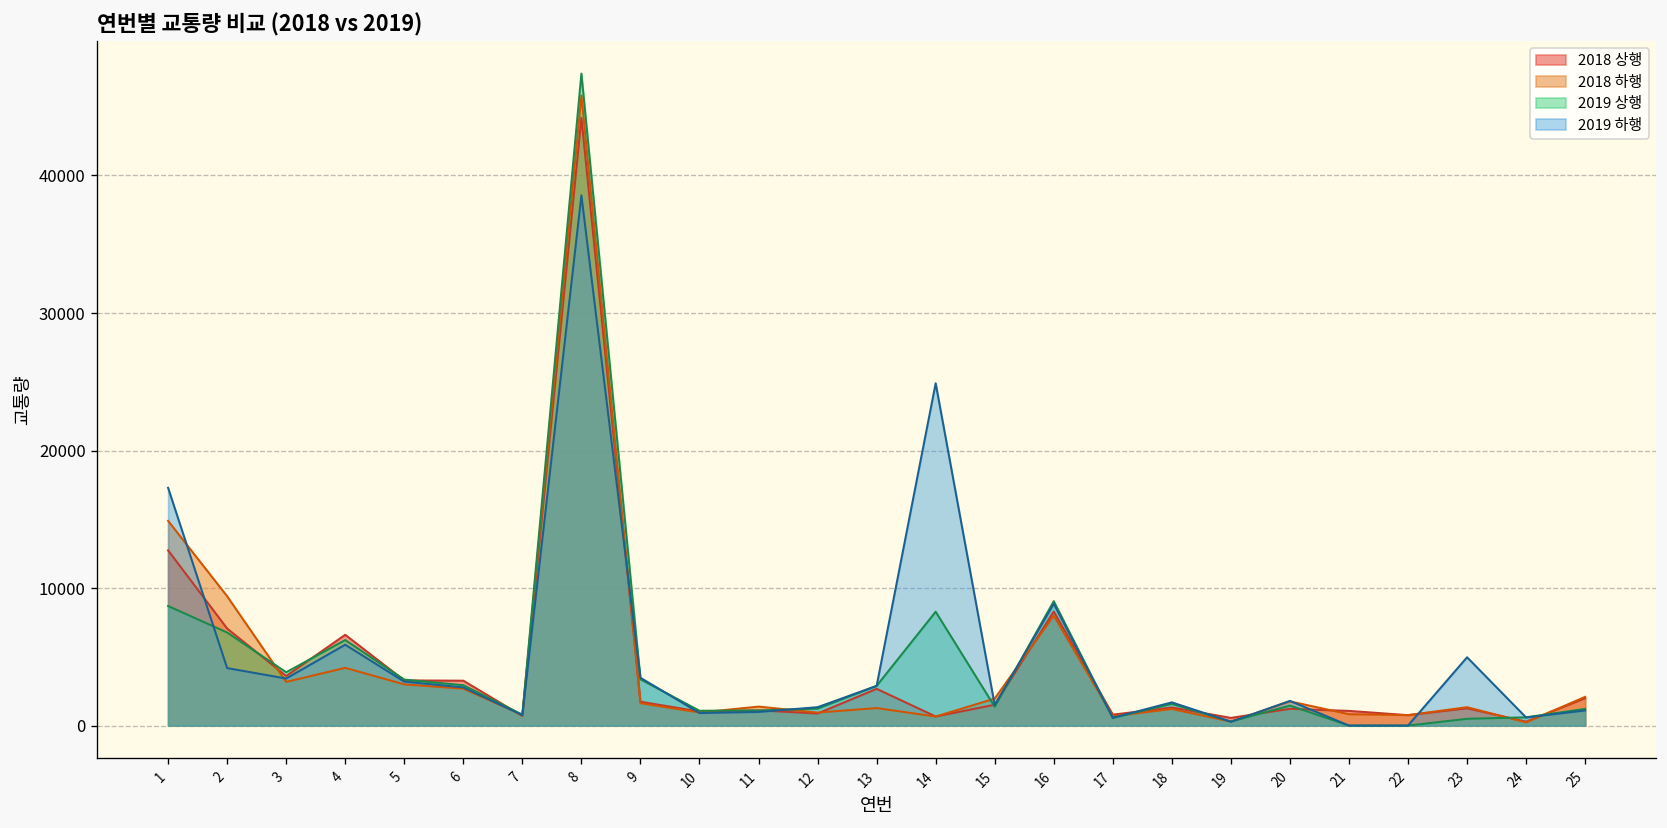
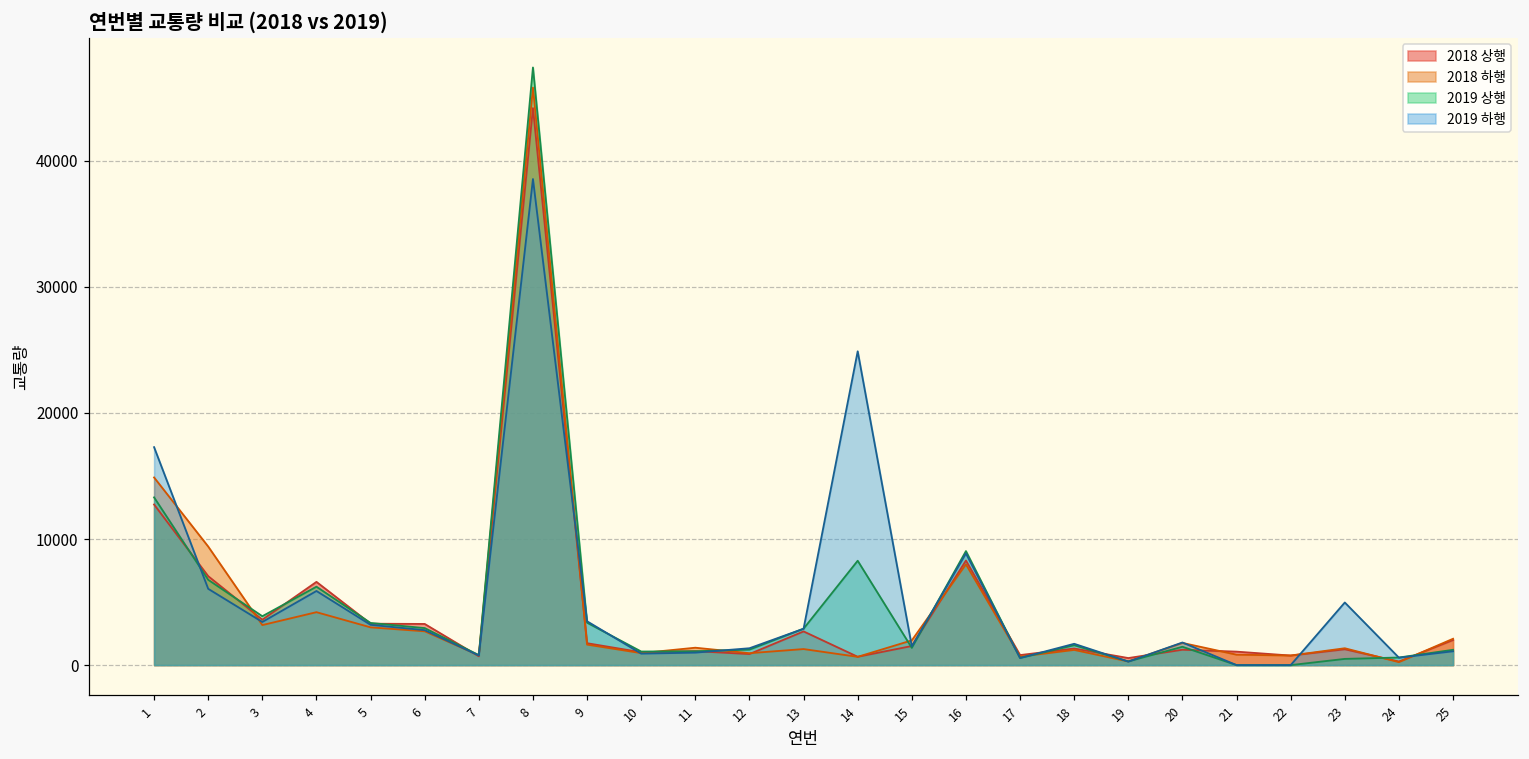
2019 상행, 1: 8700 -> 13300
2019 하행, 2: 4200 -> 6100
